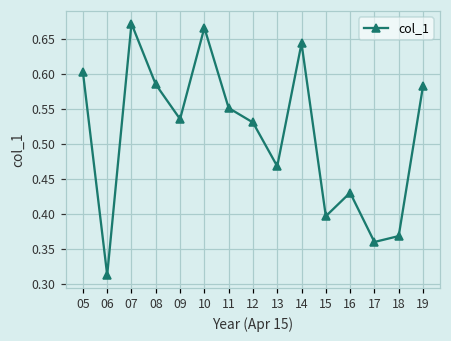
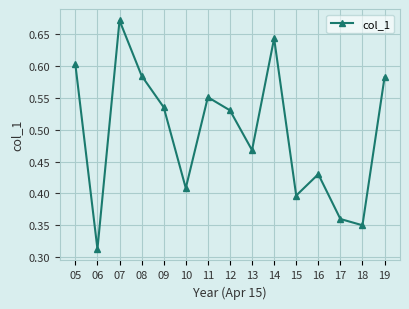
10: 0.67 -> 0.41
18: 0.37 -> 0.35
